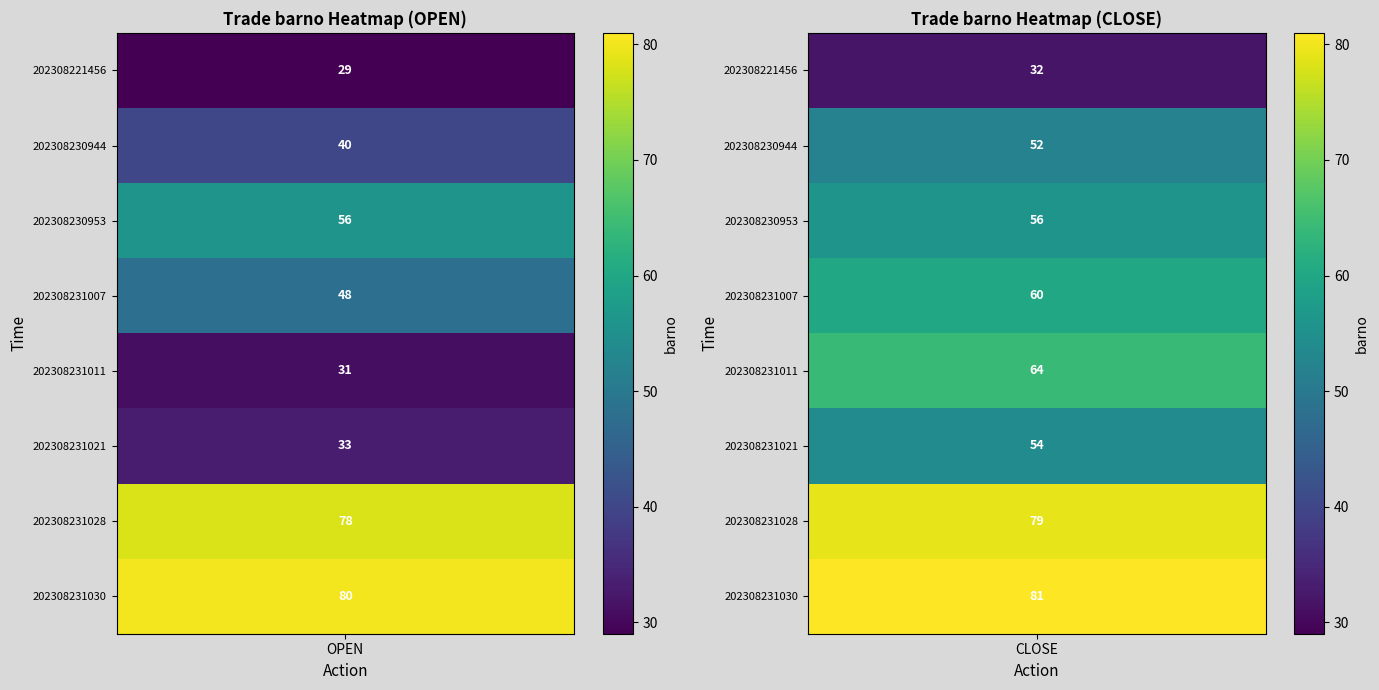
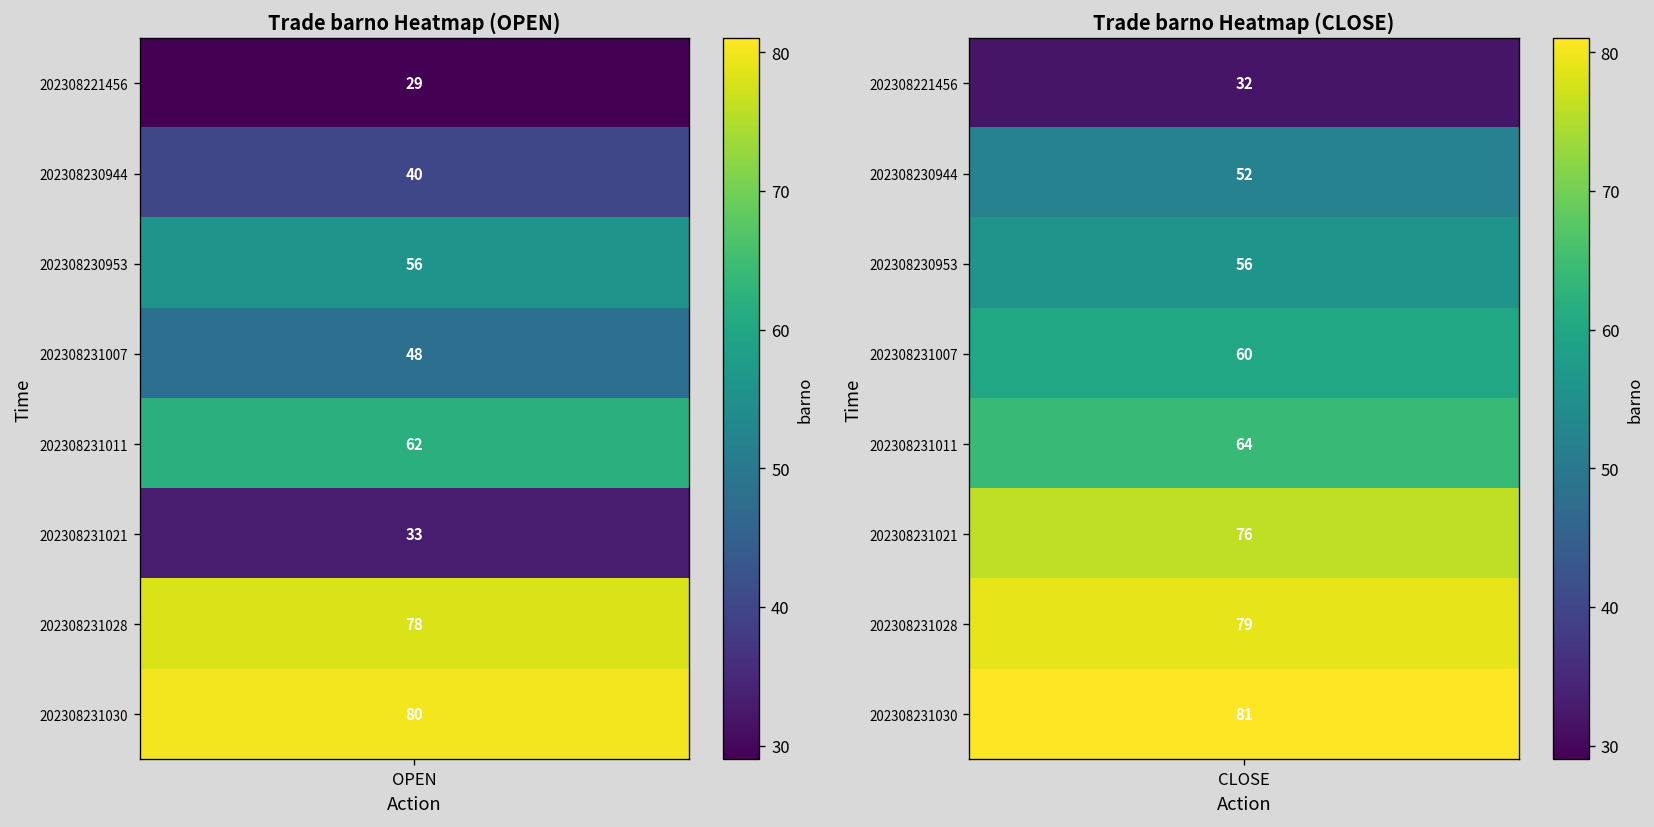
Trade barno Heatmap (OPEN), 202308231011, OPEN: 31 -> 62
Trade barno Heatmap (CLOSE), 202308231021, CLOSE: 54 -> 76
